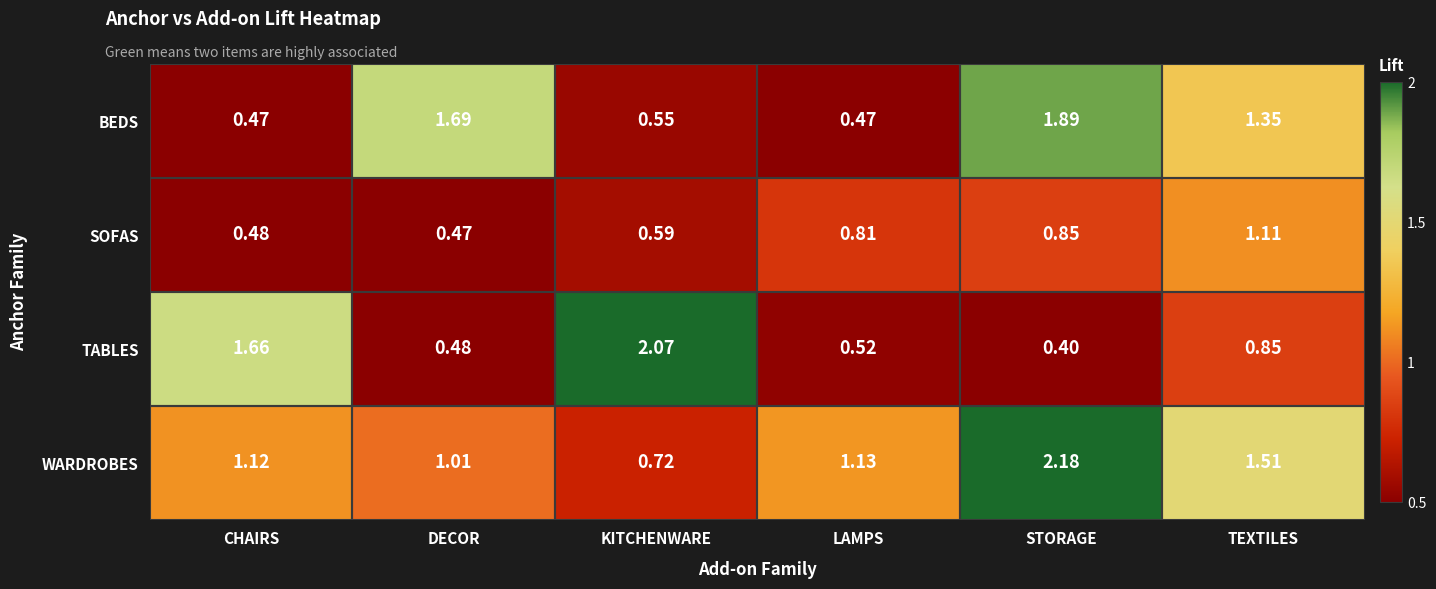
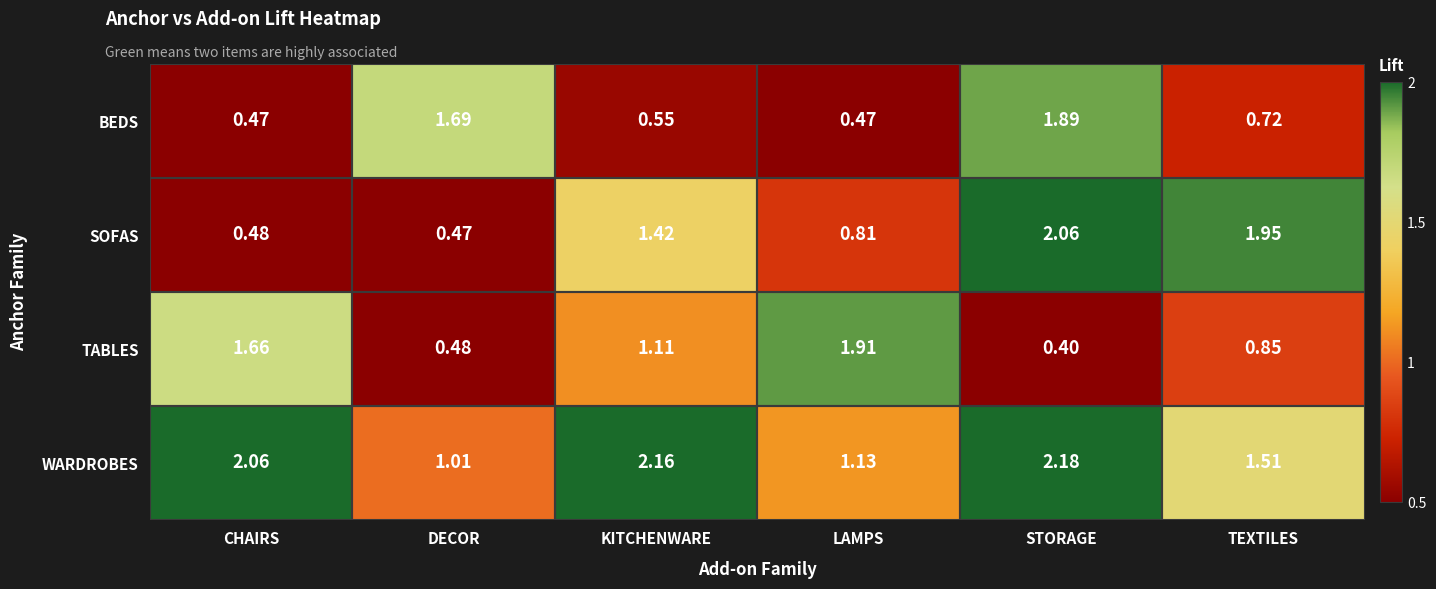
BEDS, TEXTILES: 1.35 -> 0.72
SOFAS, KITCHENWARE: 0.59 -> 1.42
SOFAS, STORAGE: 0.85 -> 2.06
SOFAS, TEXTILES: 1.11 -> 1.95
TABLES, KITCHENWARE: 2.07 -> 1.11
TABLES, LAMPS: 0.52 -> 1.91
WARDROBES, CHAIRS: 1.12 -> 2.06
WARDROBES, KITCHENWARE: 0.72 -> 2.16
